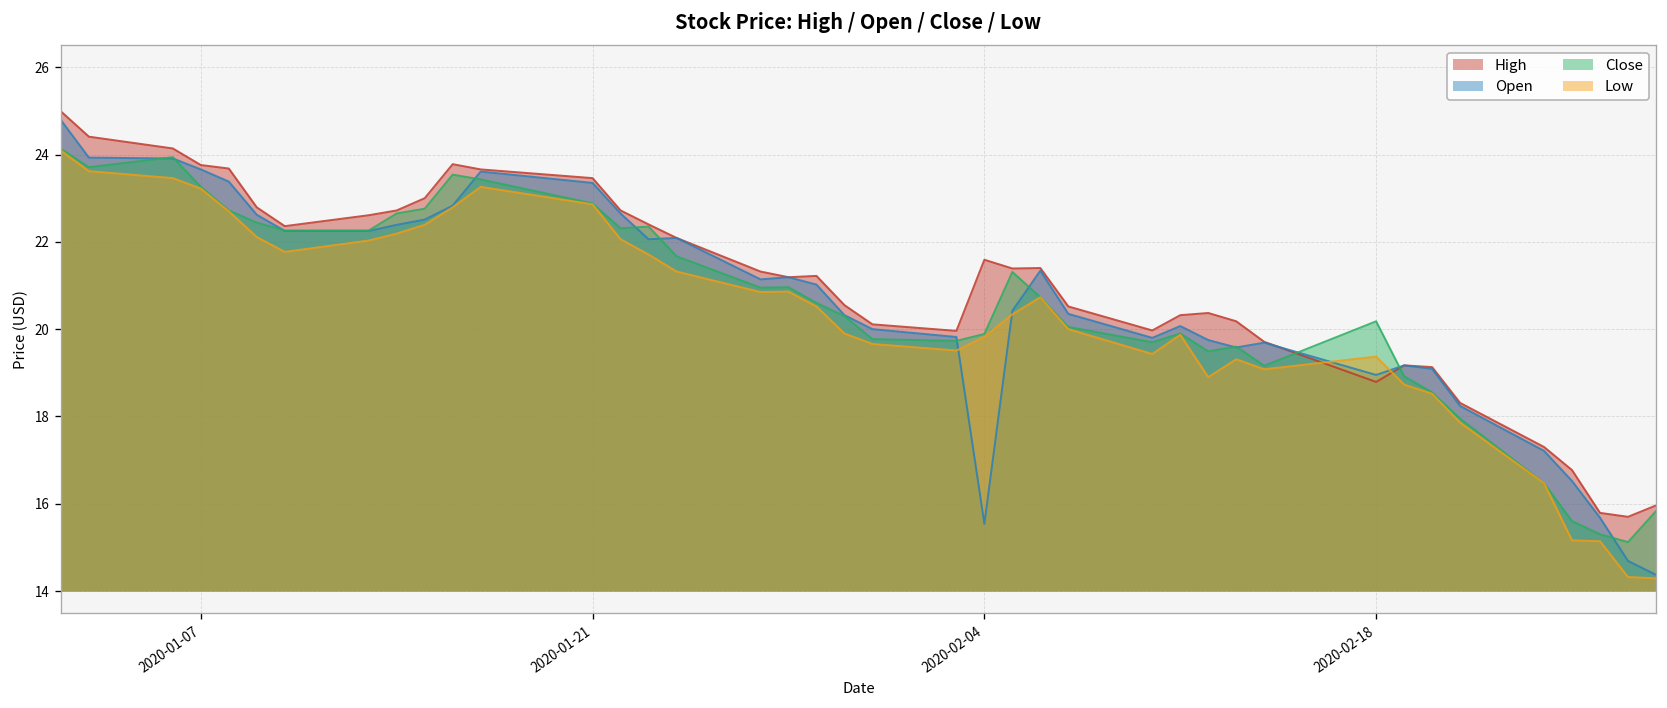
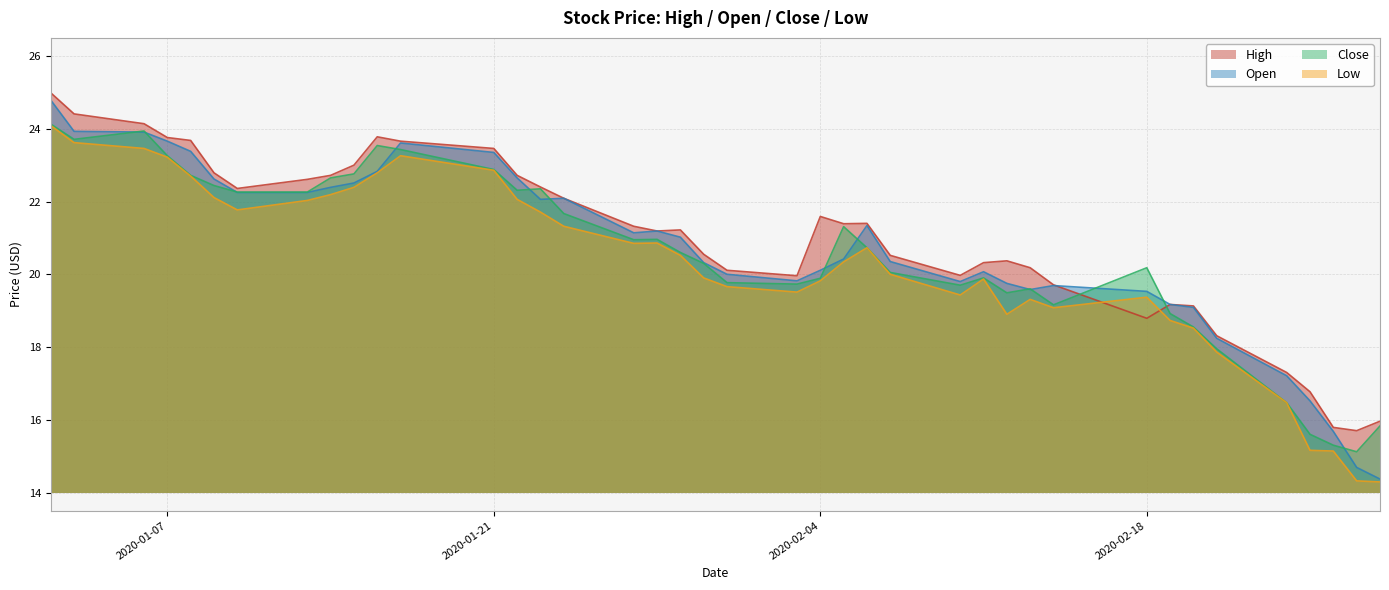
Open, 2020-02-04: 15.5 -> 20.1
Open, 2020-02-18: 19.0 -> 19.5
